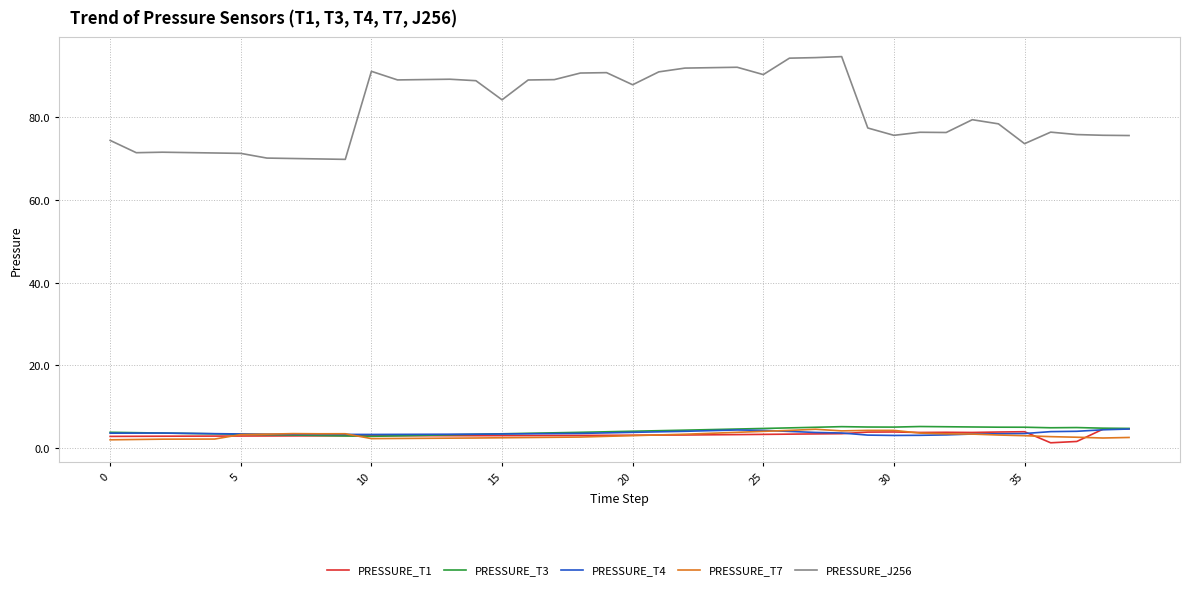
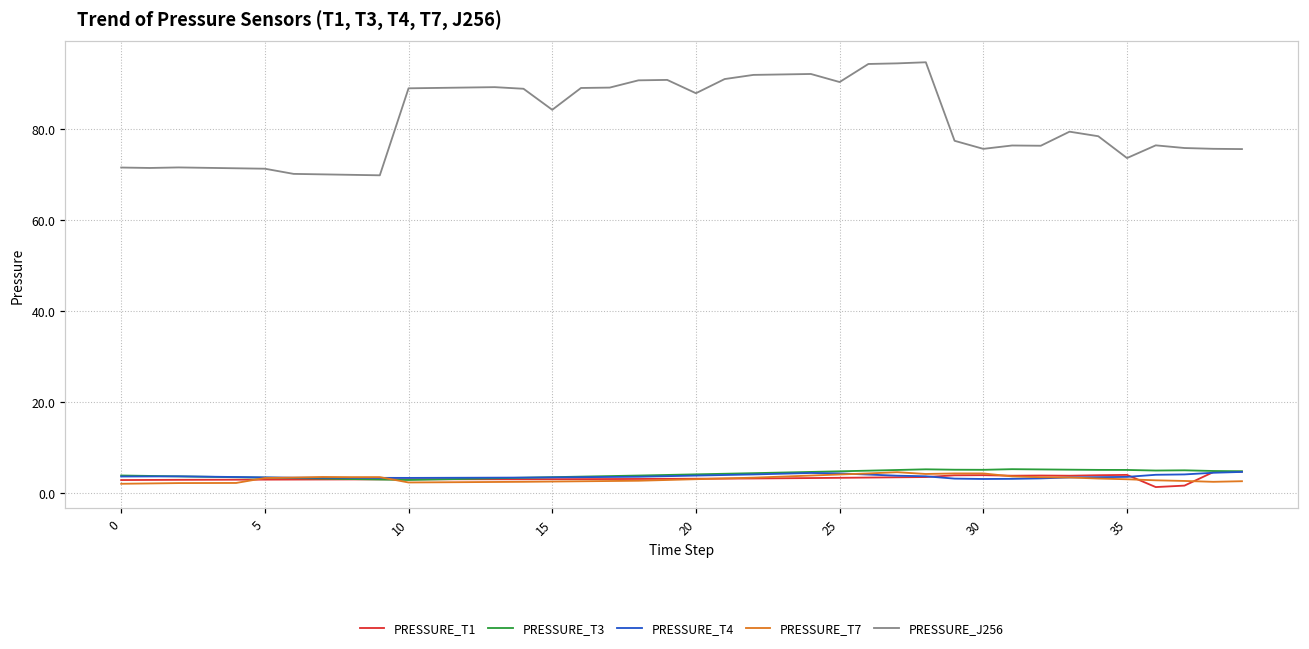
PRESSURE_J256, 0: 74 -> 71
PRESSURE_J256, 10: 91 -> 89
